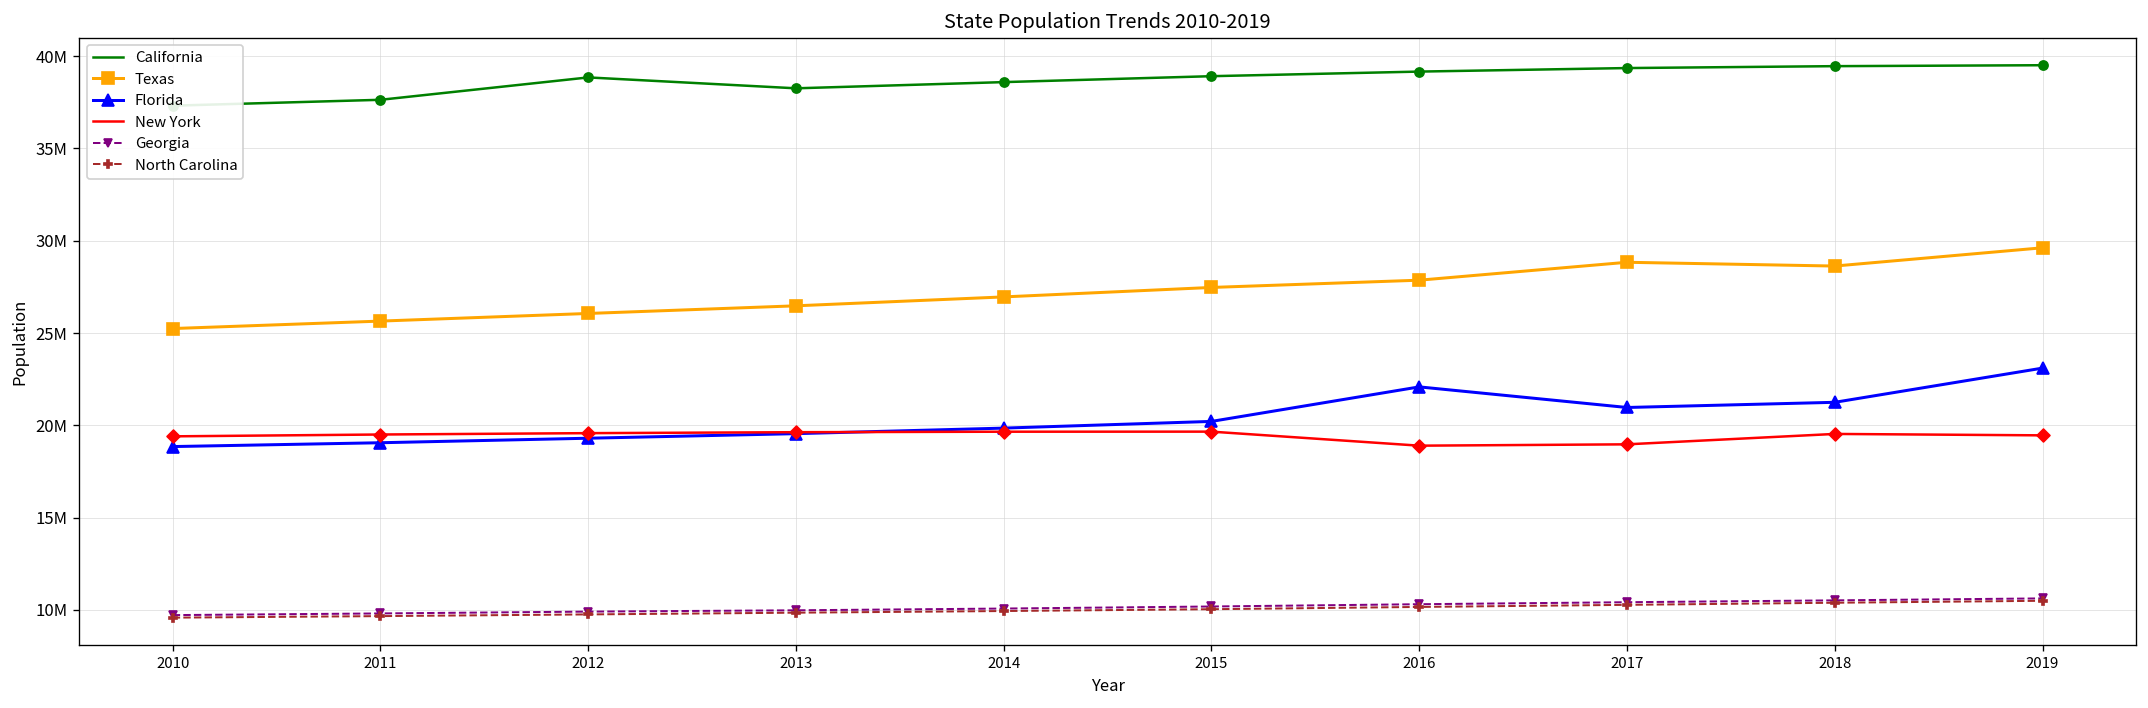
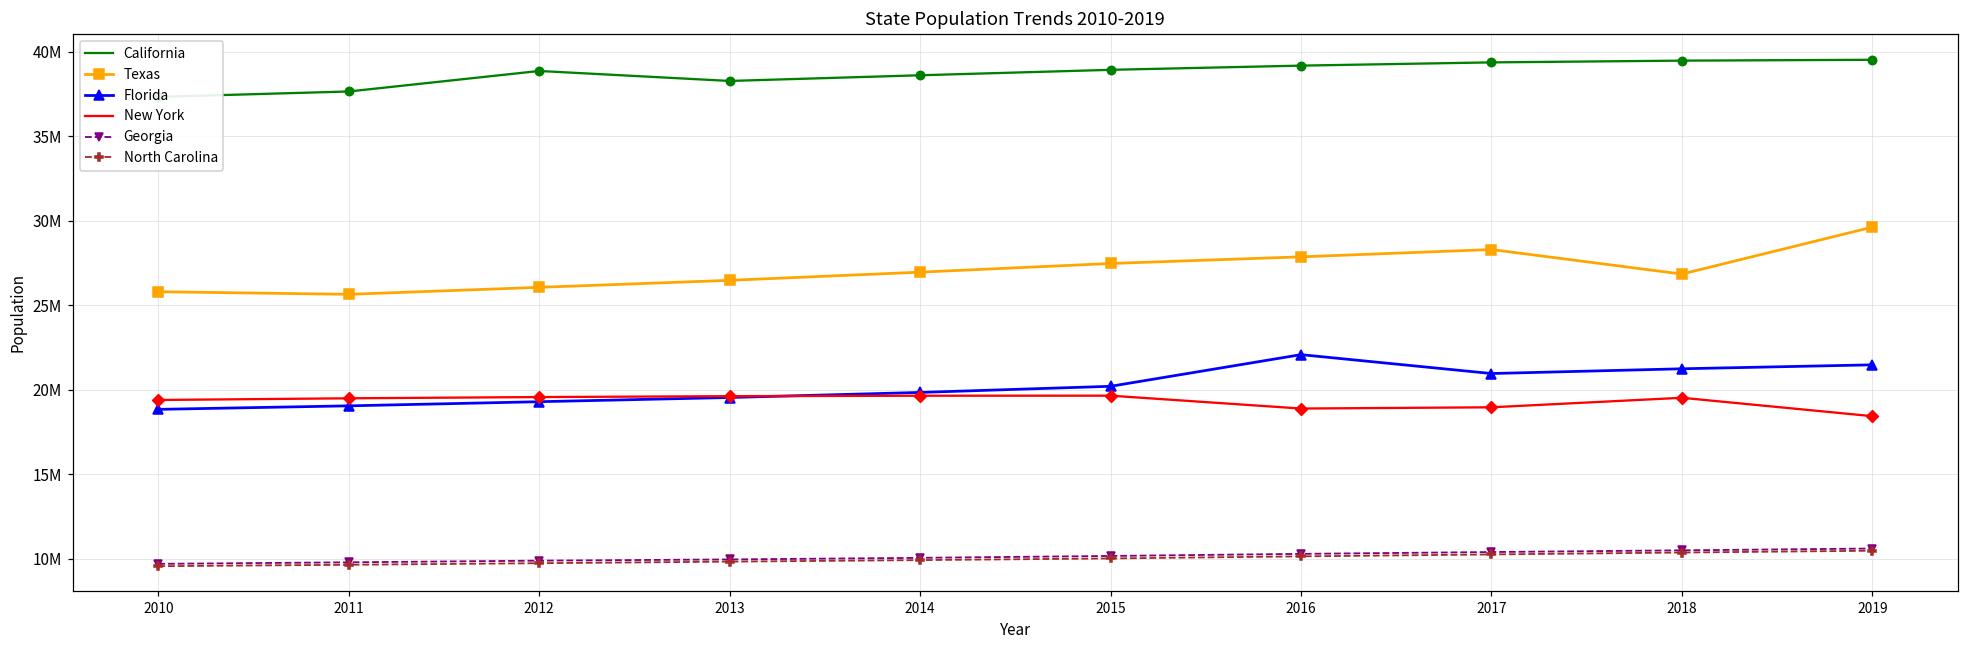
Texas, 2010: 25200000 -> 25800000
Texas, 2017: 28800000 -> 28300000
Texas, 2018: 28600000 -> 26800000
Florida, 2019: 23100000 -> 21500000
New York, 2019: 19500000 -> 18400000
